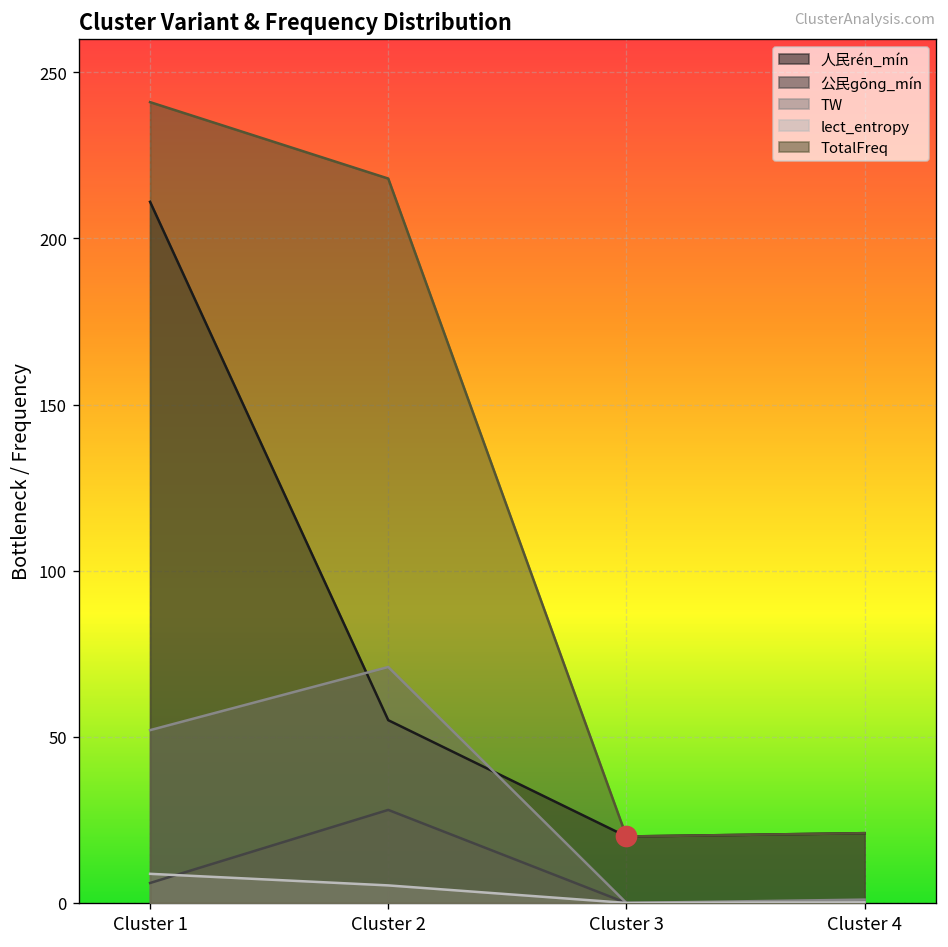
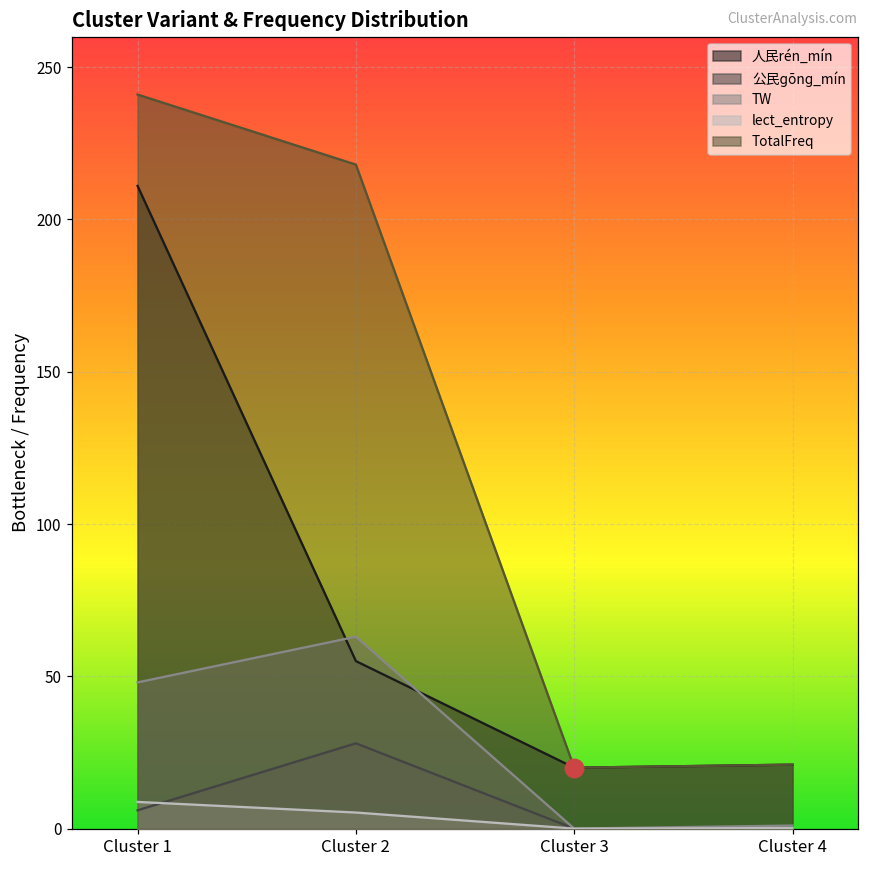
TW, Cluster 1: 52 -> 48
TW, Cluster 2: 71 -> 63
